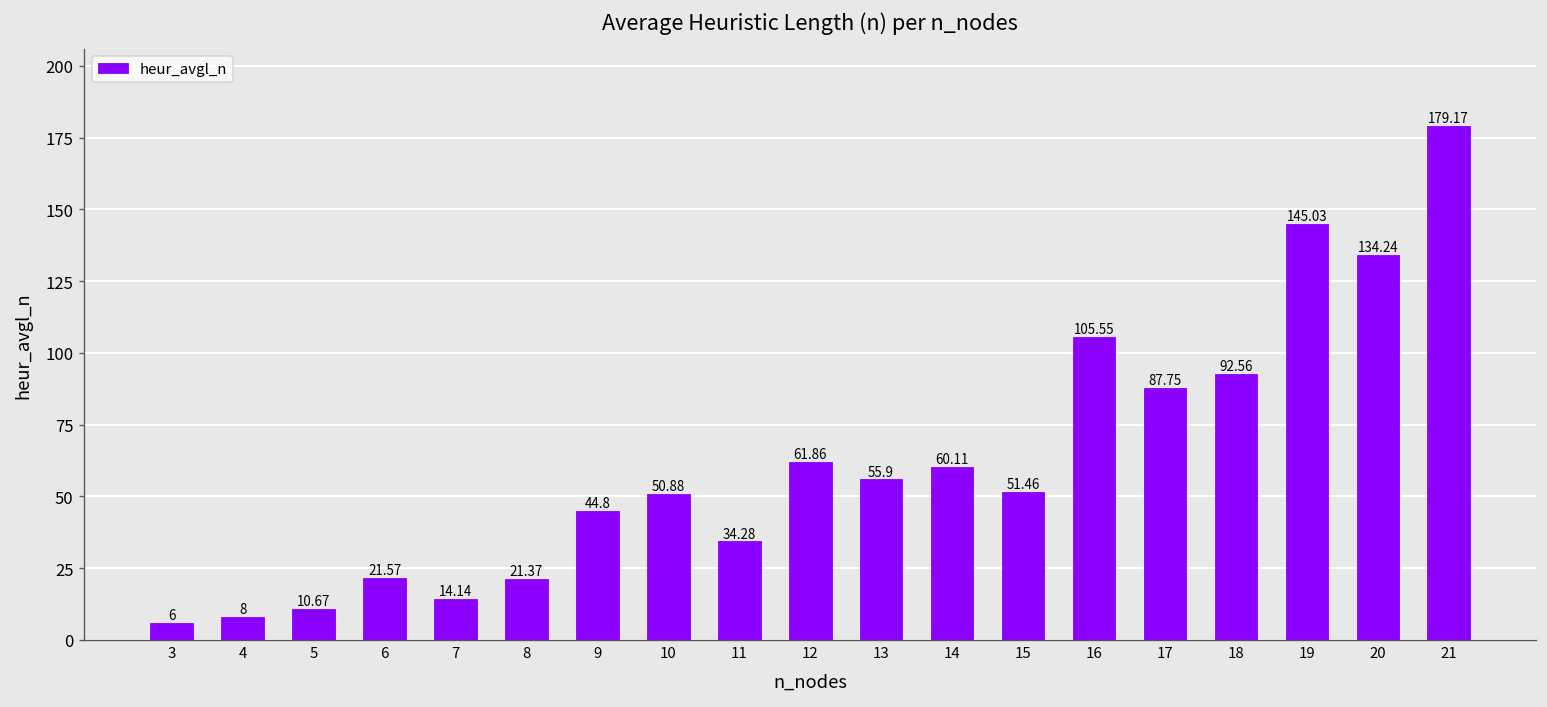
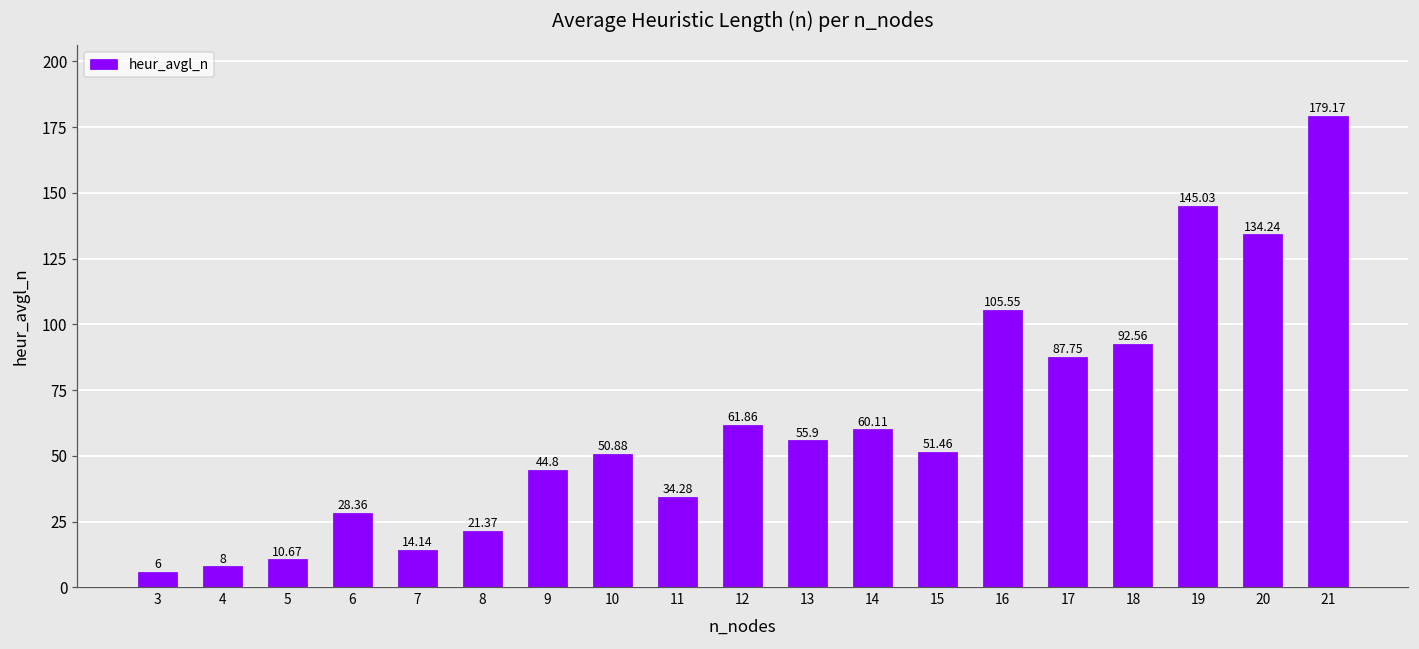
6: 21.57 -> 28.36
